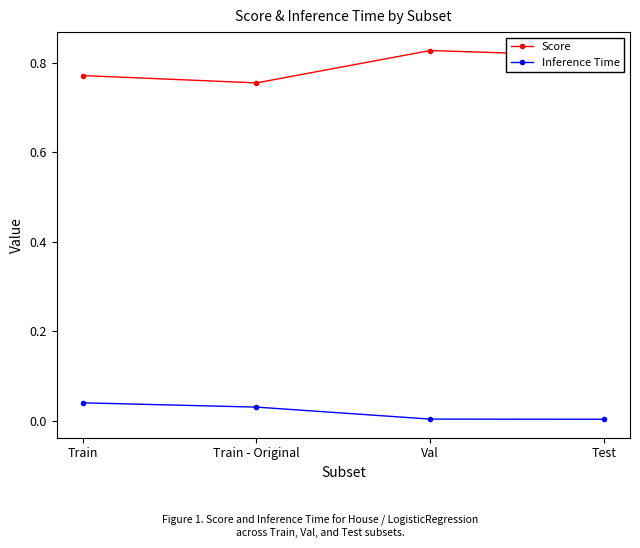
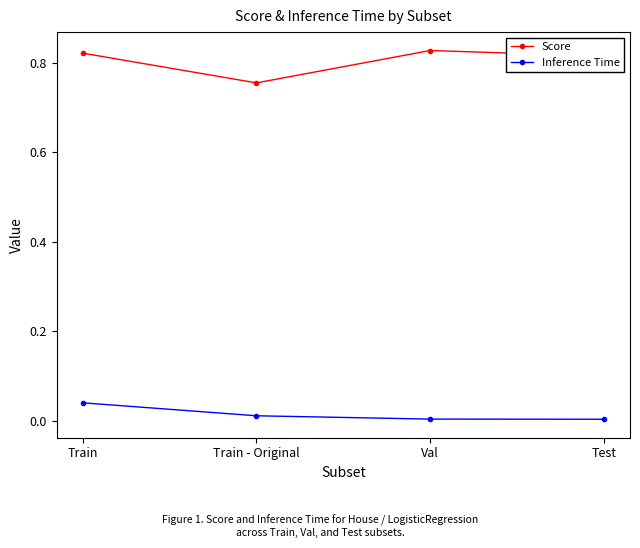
Score, Train: 0.77 -> 0.82
Inference Time, Train - Original: 0.03 -> 0.01
